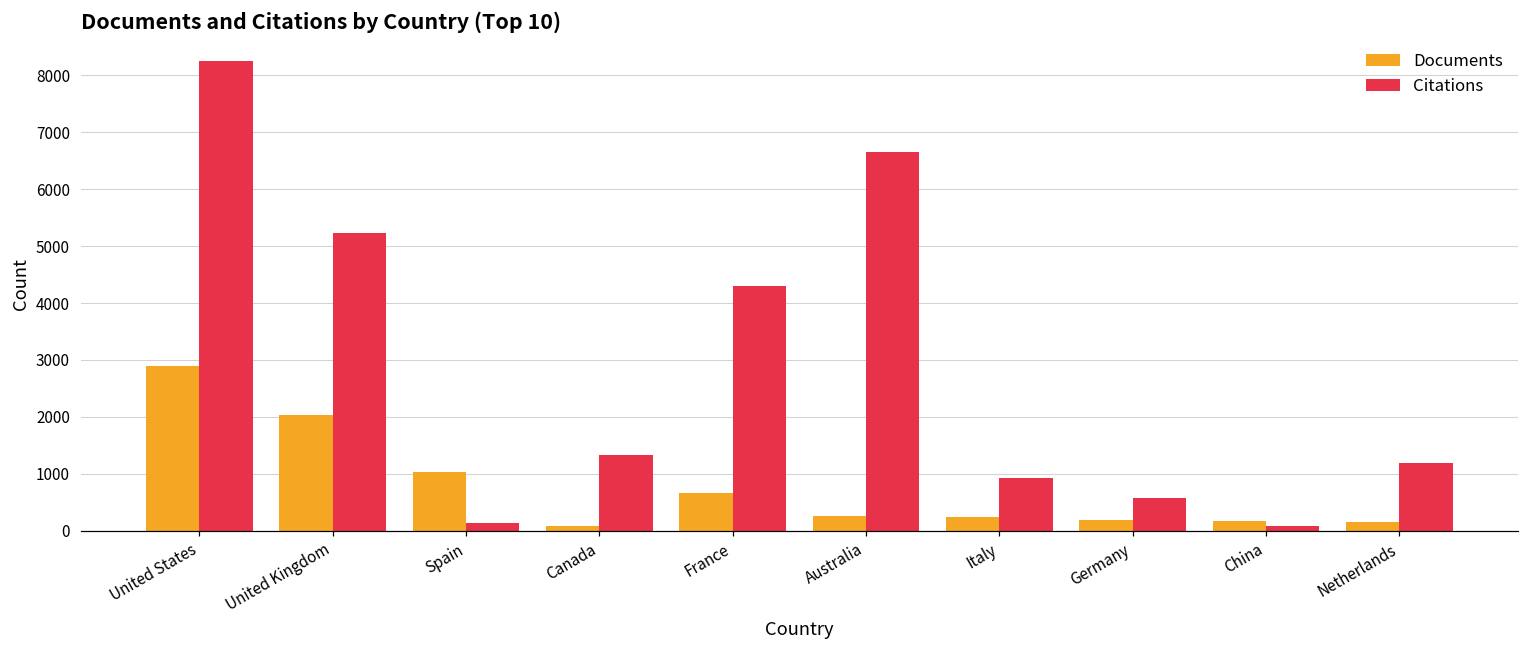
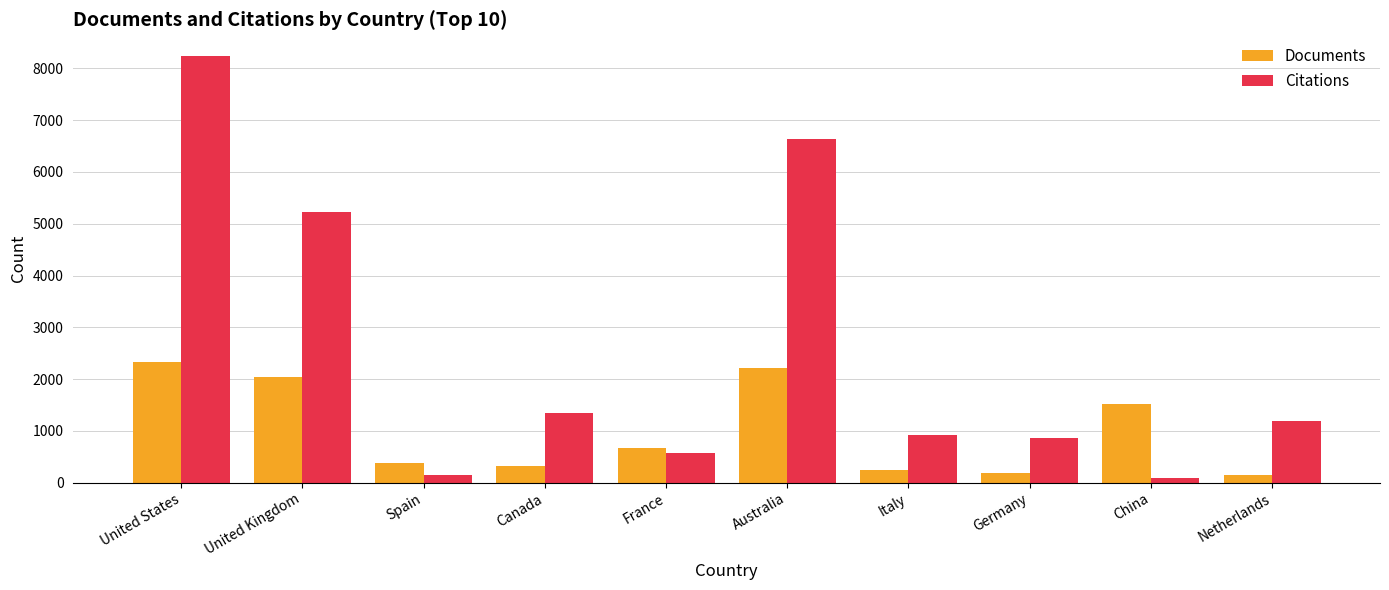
Documents, United States: 2900 -> 2300
Documents, Spain: 1000 -> 400
Documents, Canada: 100 -> 300
Citations, France: 4300 -> 600
Documents, Australia: 300 -> 2200
Citations, Germany: 600 -> 900
Documents, China: 200 -> 1500
